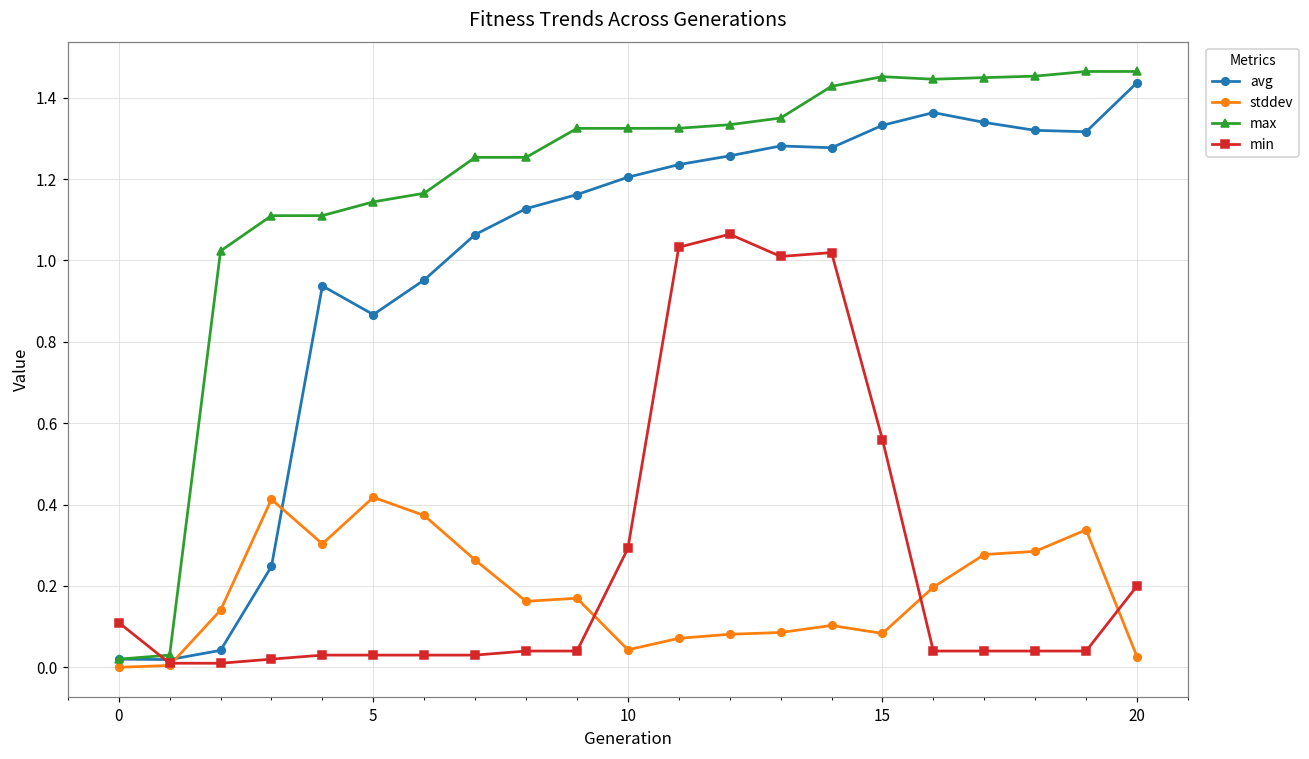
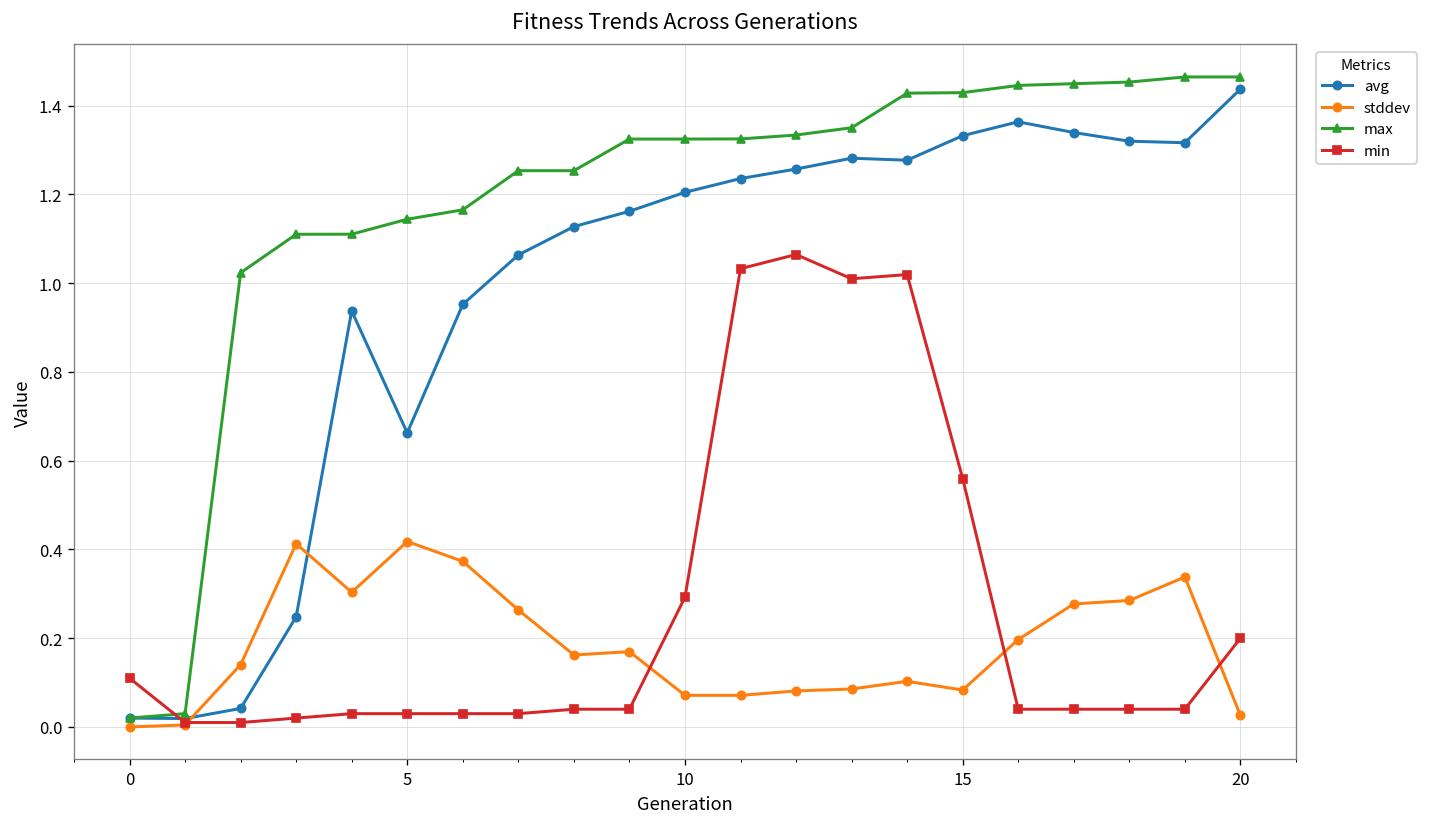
avg, 5: 0.87 -> 0.66
stddev, 10: 0.04 -> 0.07
max, 15: 1.45 -> 1.43
